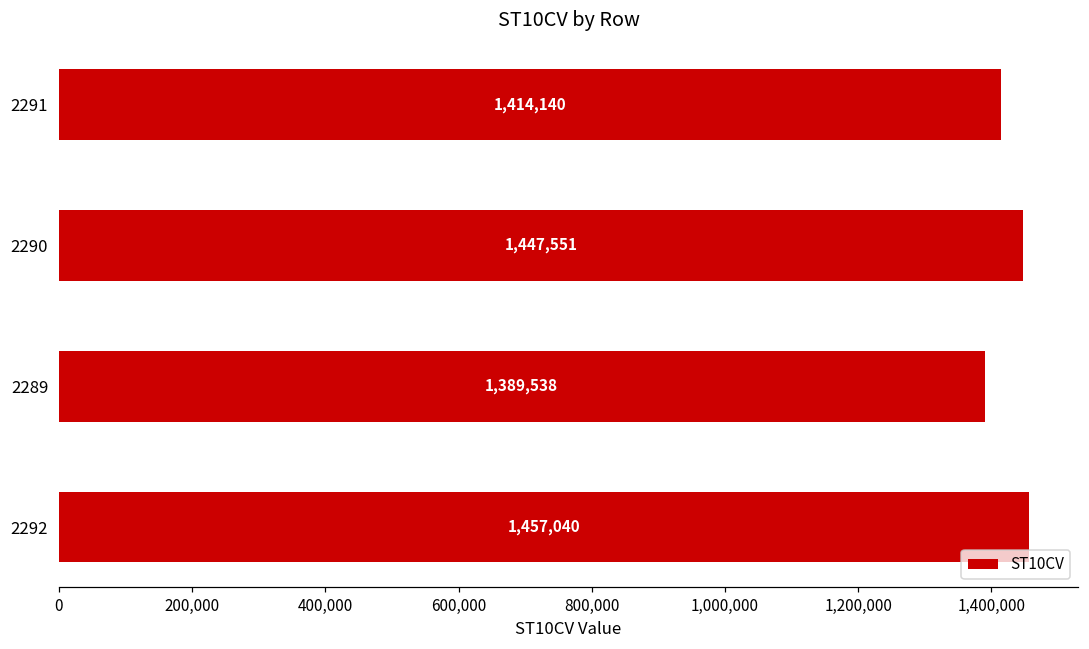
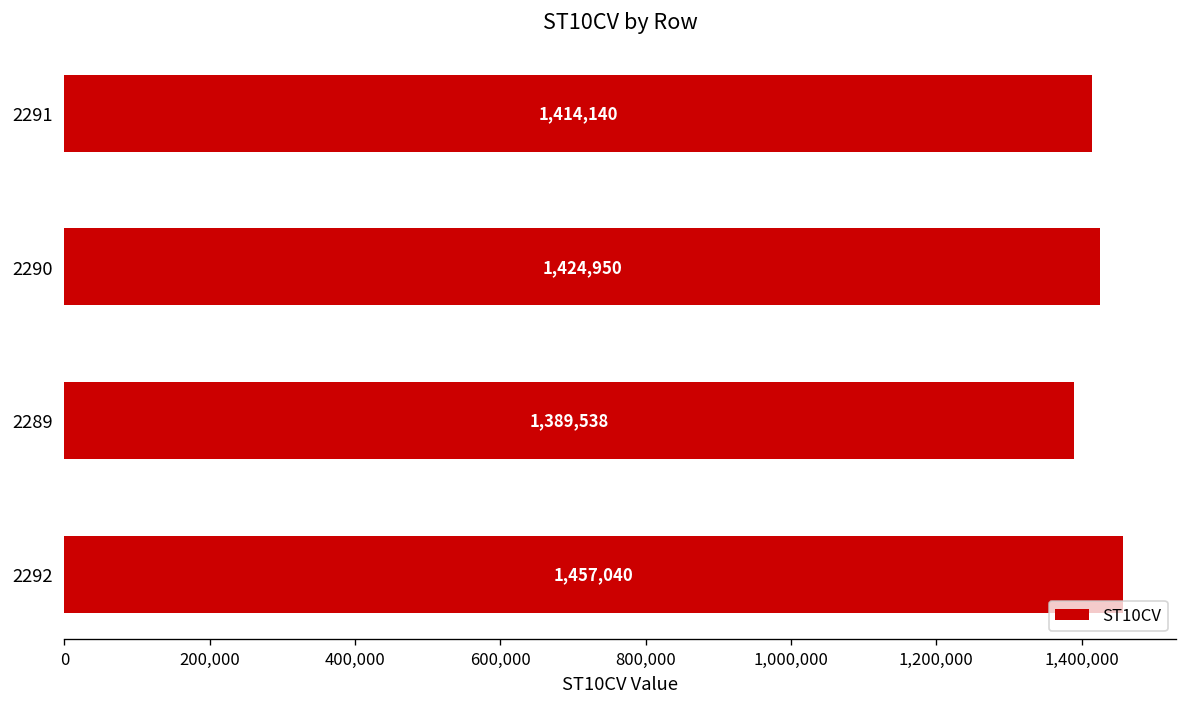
2290: 1,447,551 -> 1,424,950
